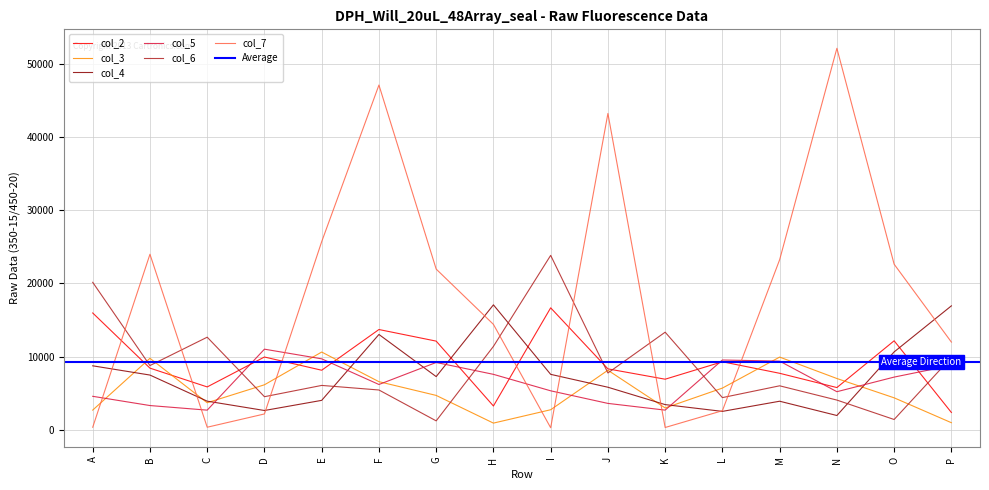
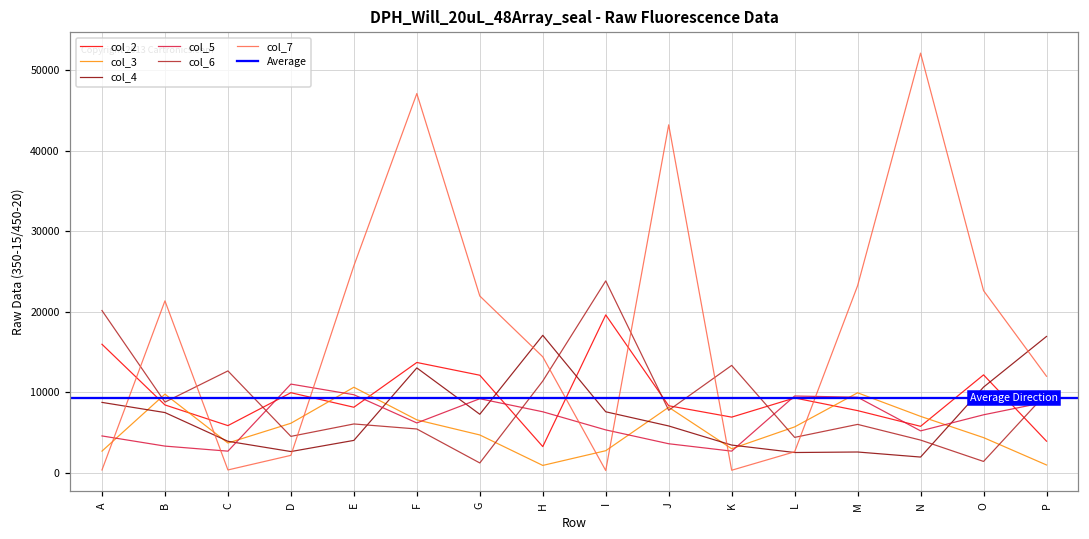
col_7, B: 24000 -> 21000
col_2, I: 17000 -> 20000
col_4, M: 4000 -> 3000
col_2, P: 2000 -> 4000
